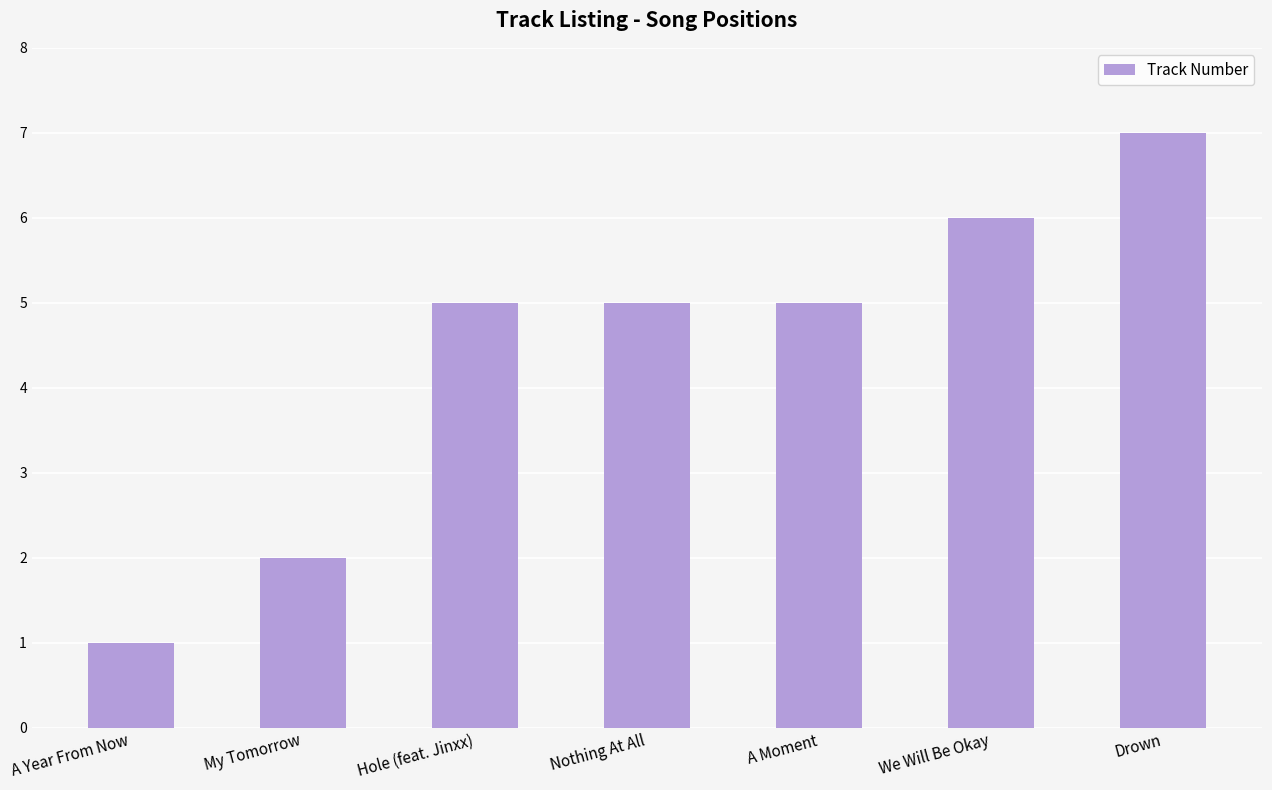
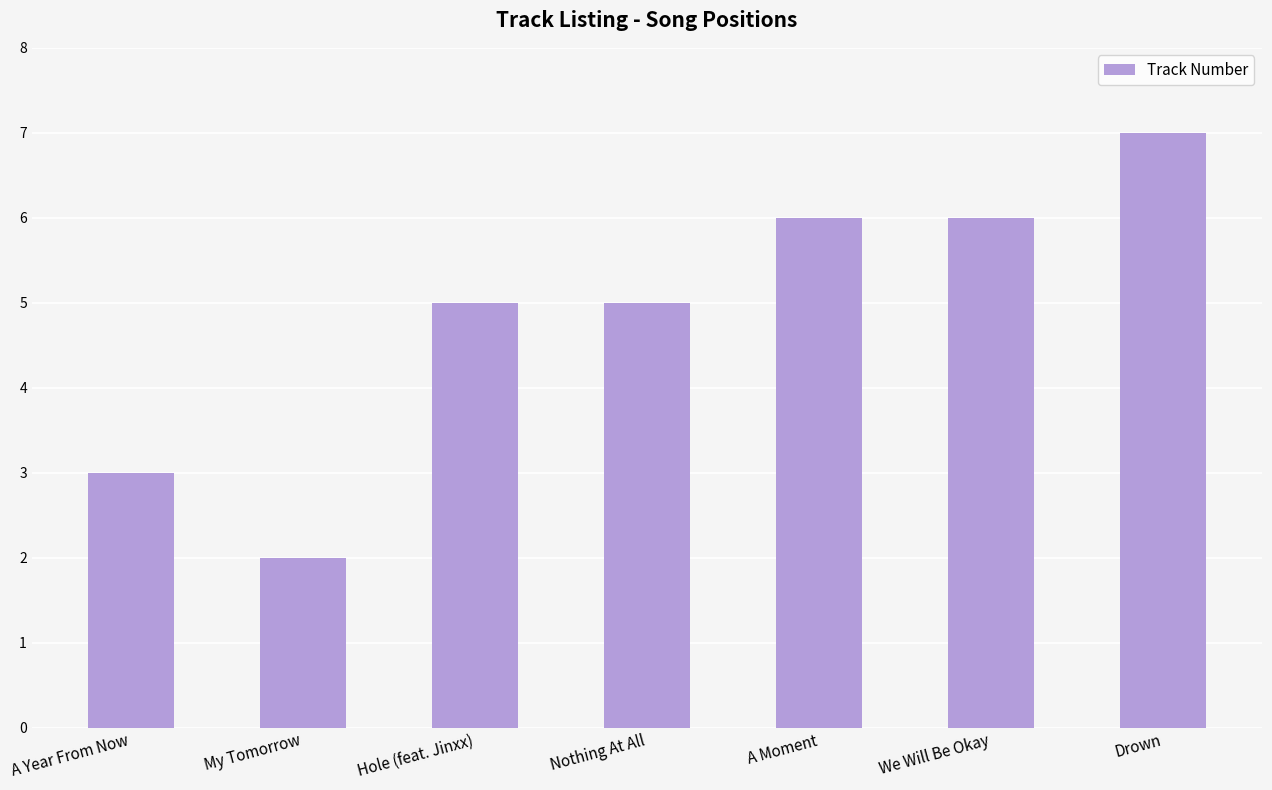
A Year From Now: 1 -> 3
A Moment: 5 -> 6
